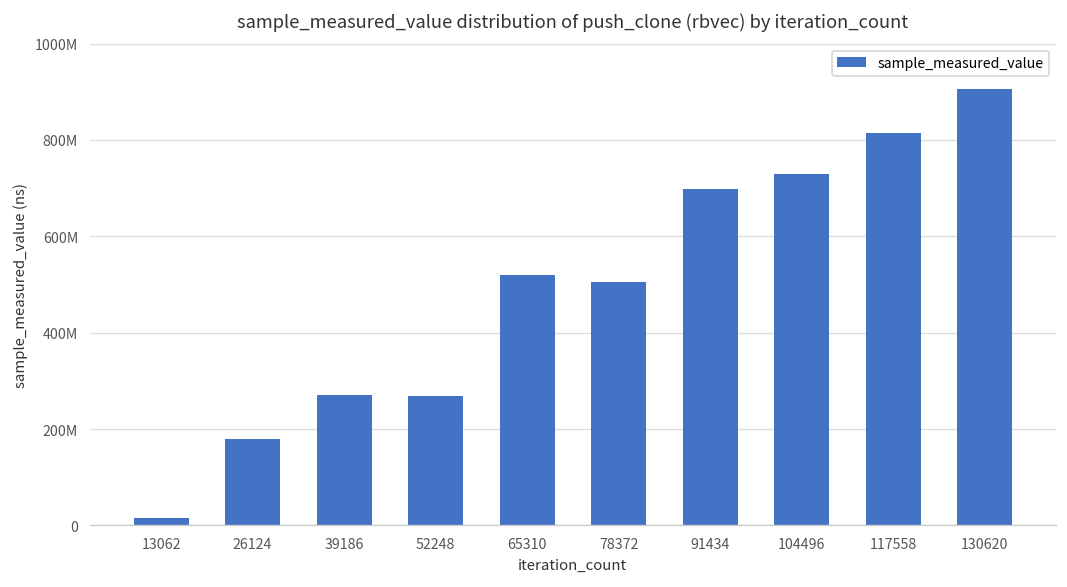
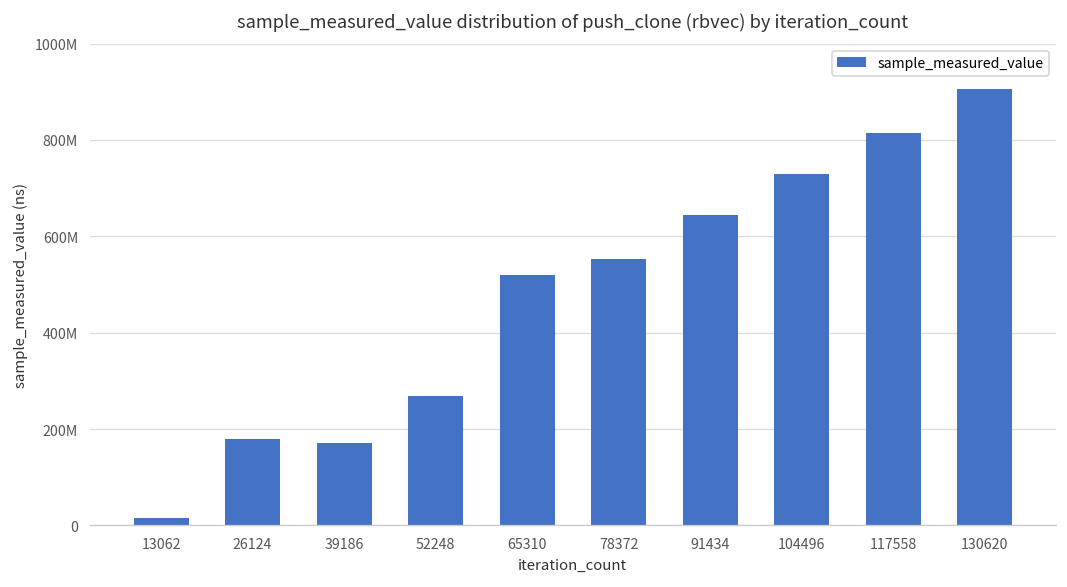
39186: 270000000 -> 170000000
78372: 510000000 -> 550000000
91434: 700000000 -> 640000000
